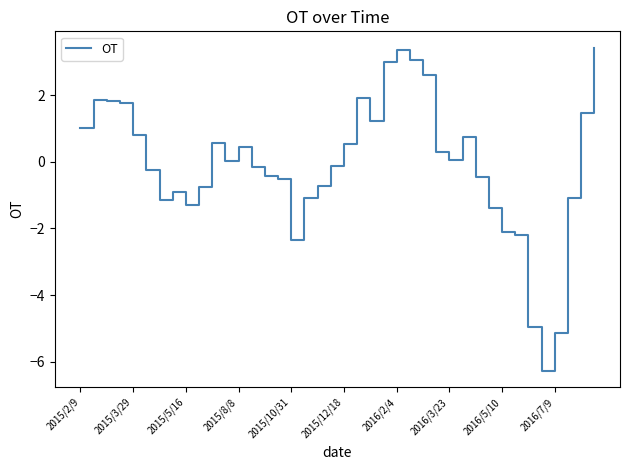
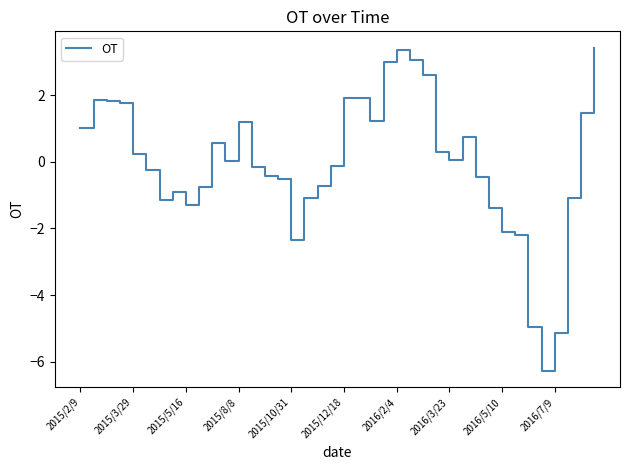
2015/3/29: 0.8 -> 0.2
2015/8/8: 0.4 -> 1.2
2015/12/18: 0.5 -> 1.9
